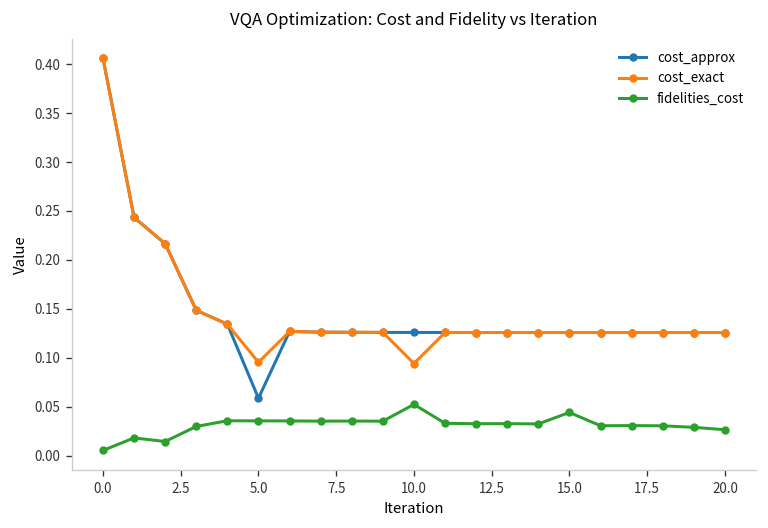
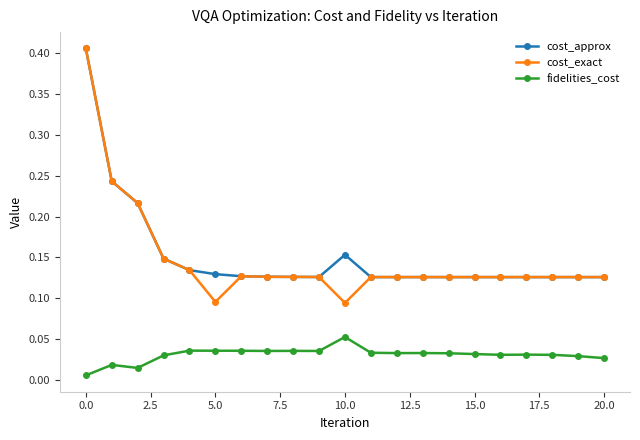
cost_approx, 5.0: 0.06 -> 0.13
cost_approx, 10.0: 0.13 -> 0.15
fidelities_cost, 15.0: 0.04 -> 0.03
